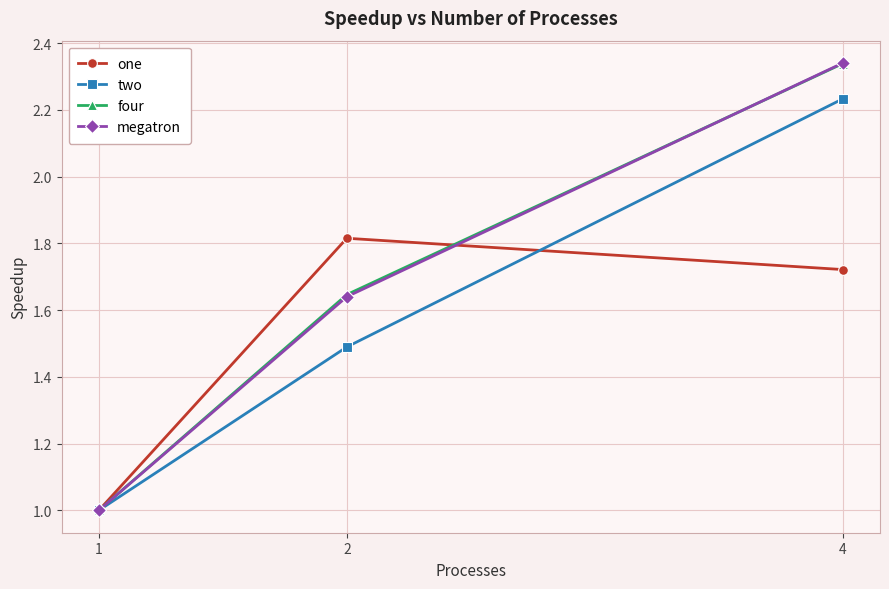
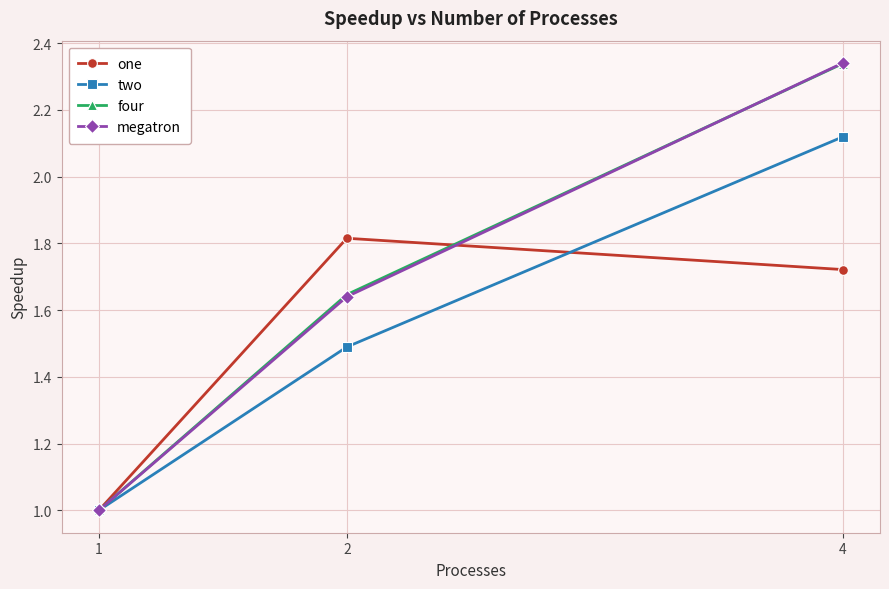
two, 4: 2.23 -> 2.12
